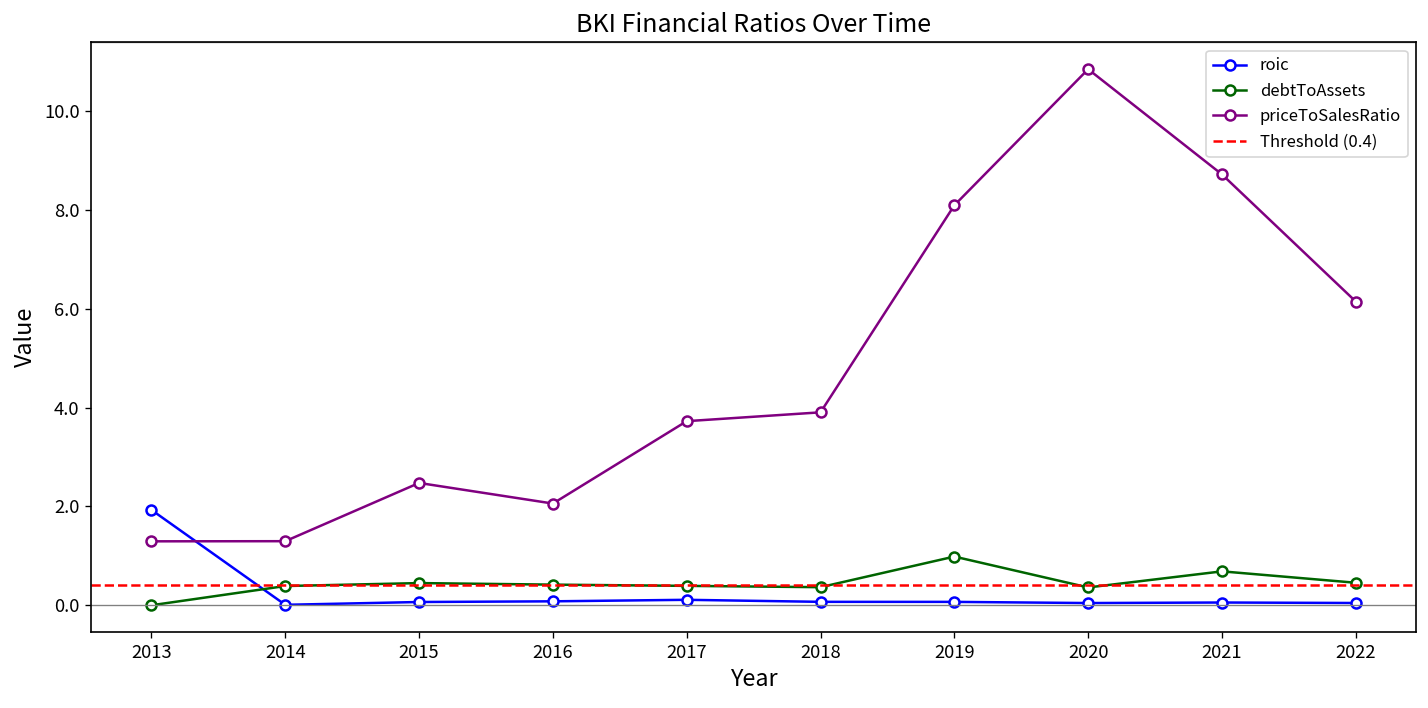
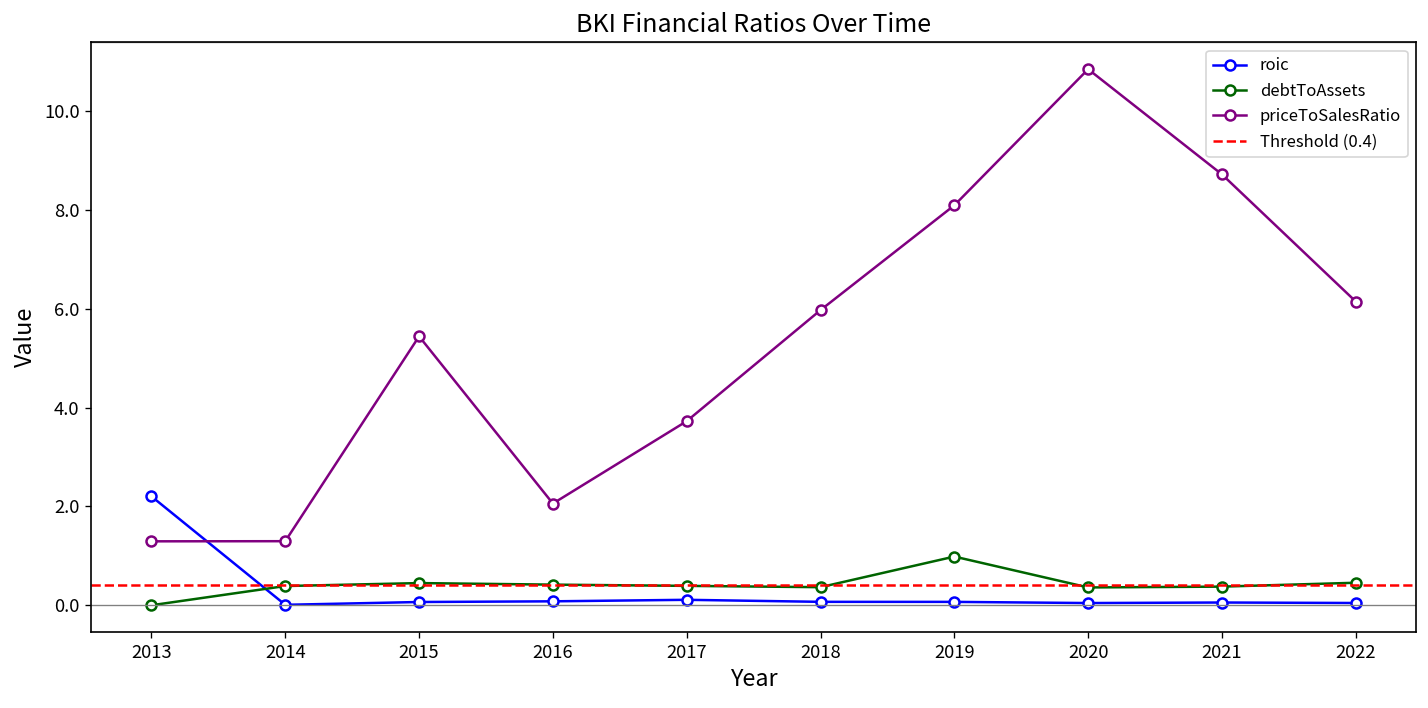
roic, 2013: 1.9 -> 2.2
priceToSalesRatio, 2015: 2.5 -> 5.4
priceToSalesRatio, 2018: 3.9 -> 6.0
debtToAssets, 2021: 0.7 -> 0.4
